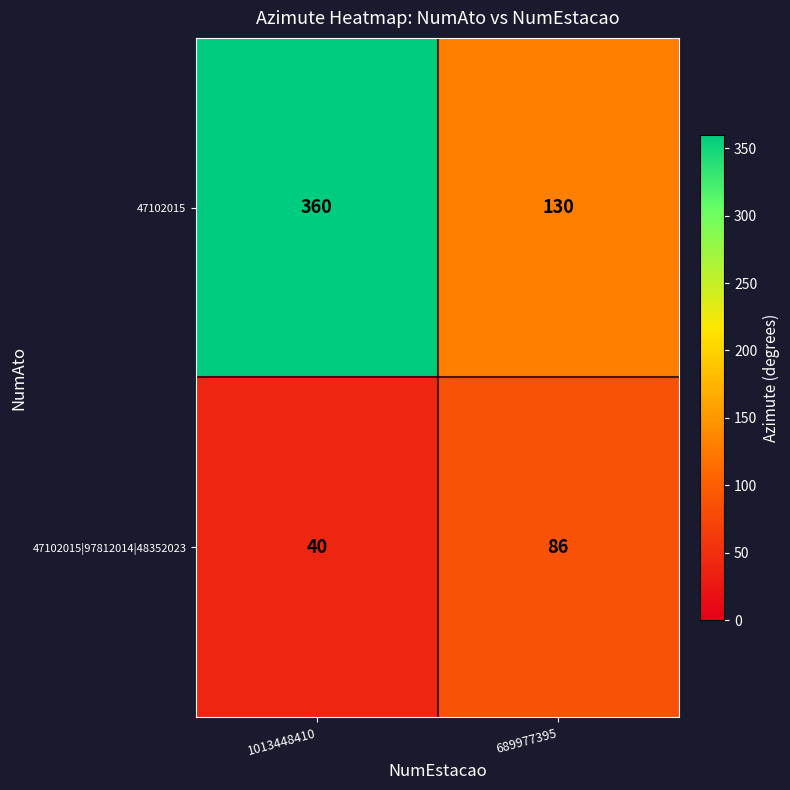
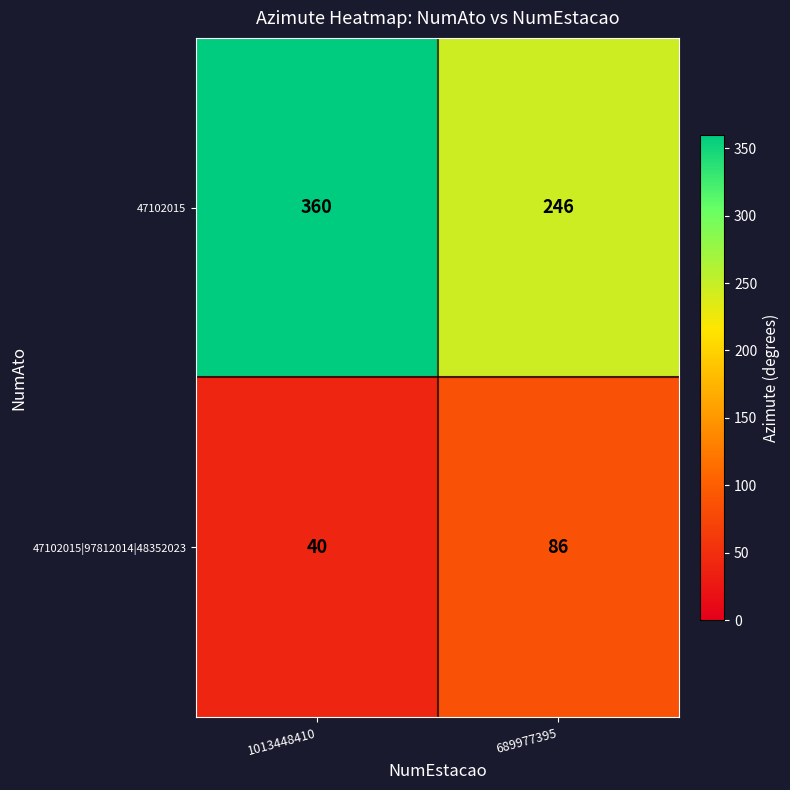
47102015, 689977395: 130 -> 246
